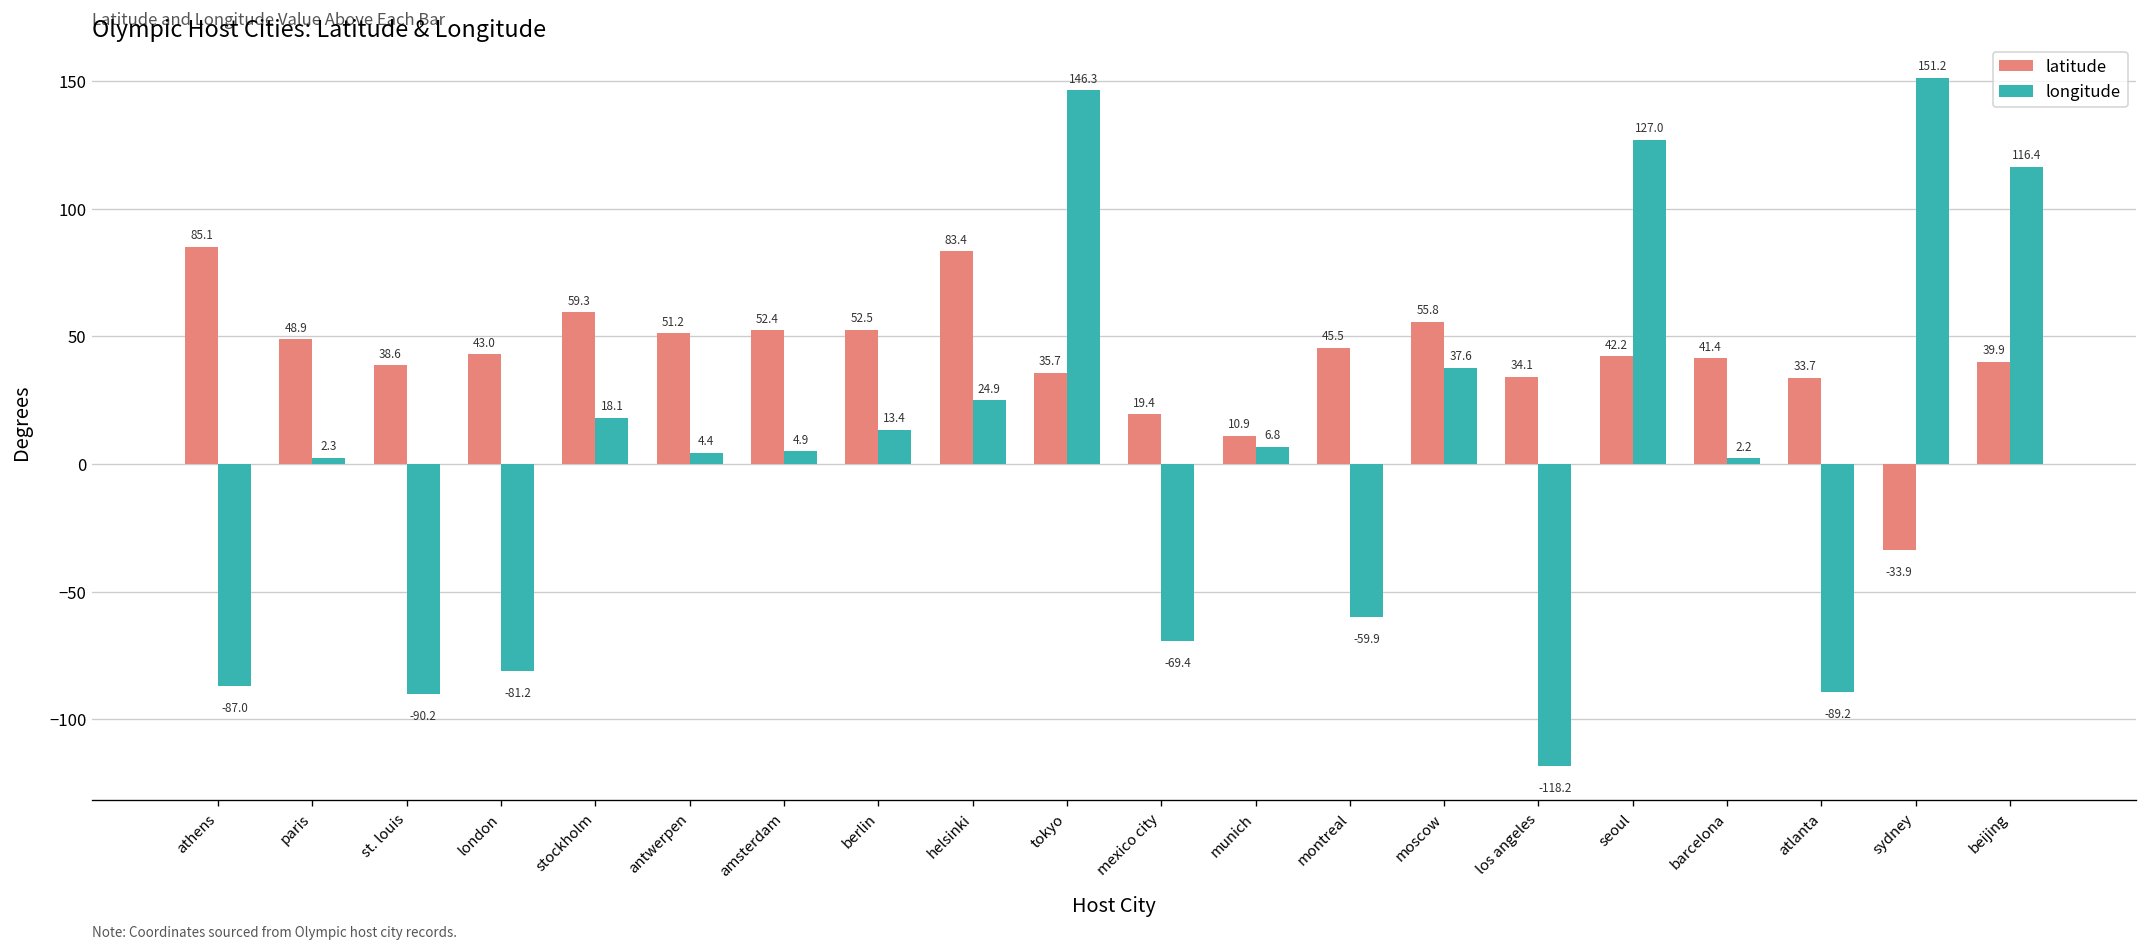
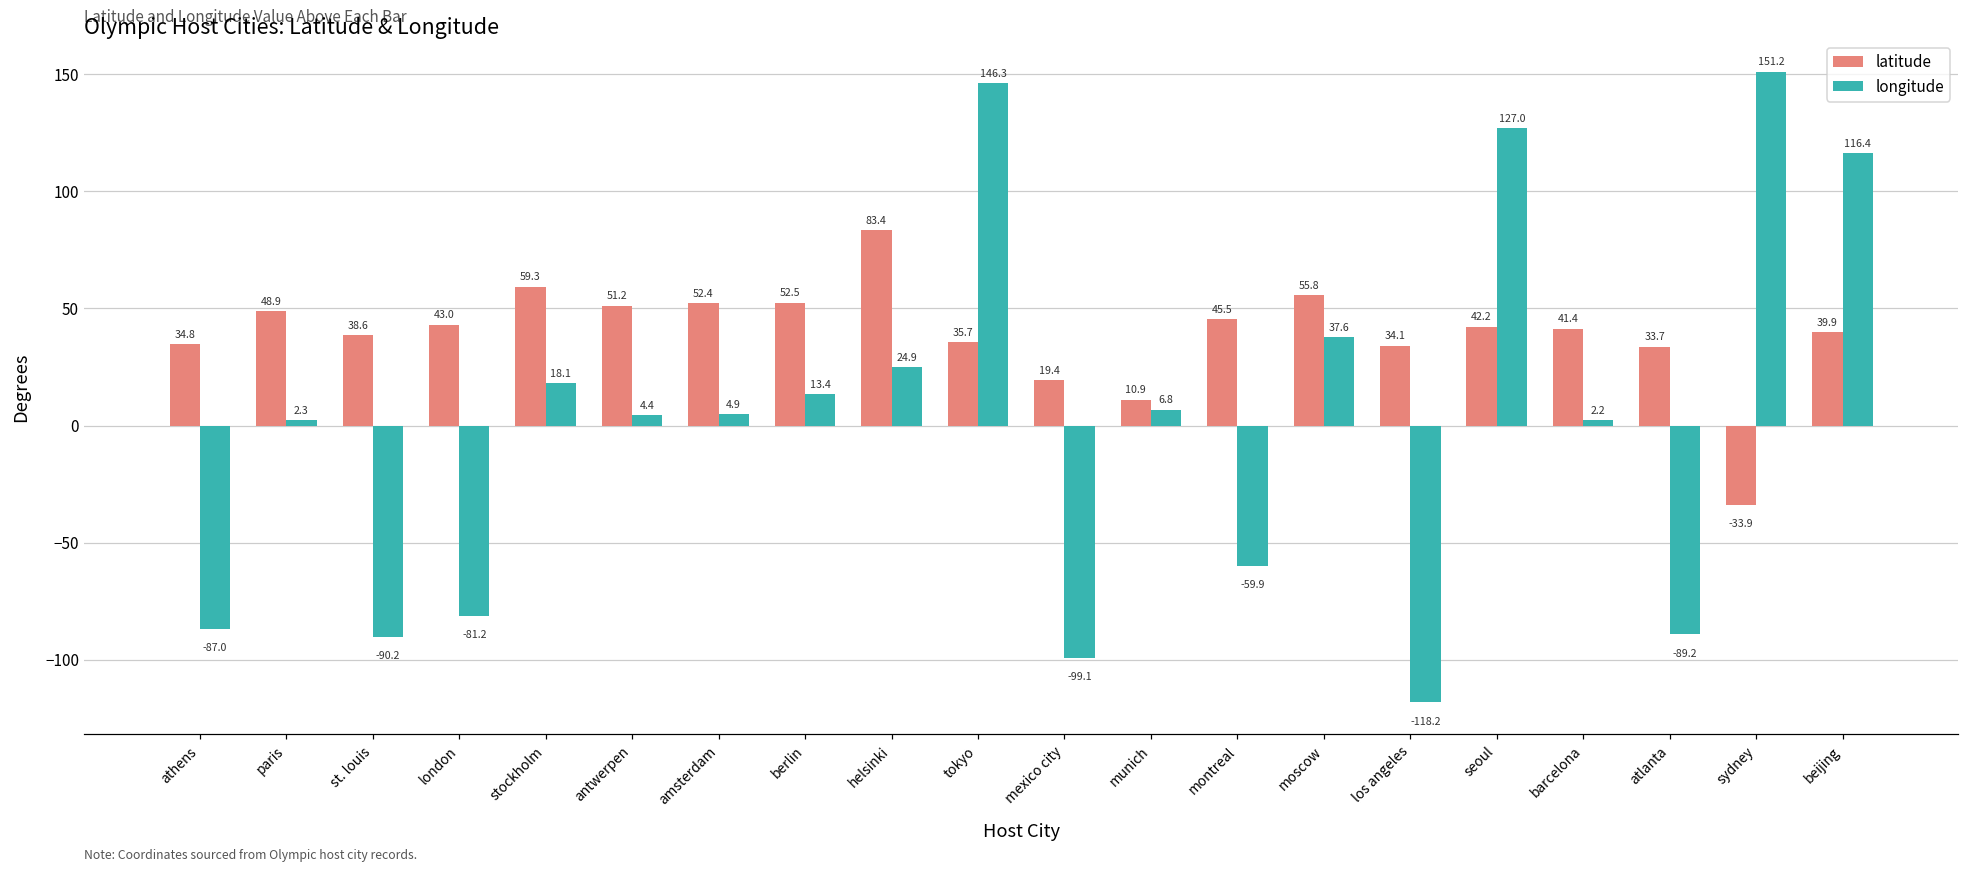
latitude, athens: 85.1 -> 34.8
longitude, mexico city: -69.4 -> -99.1
